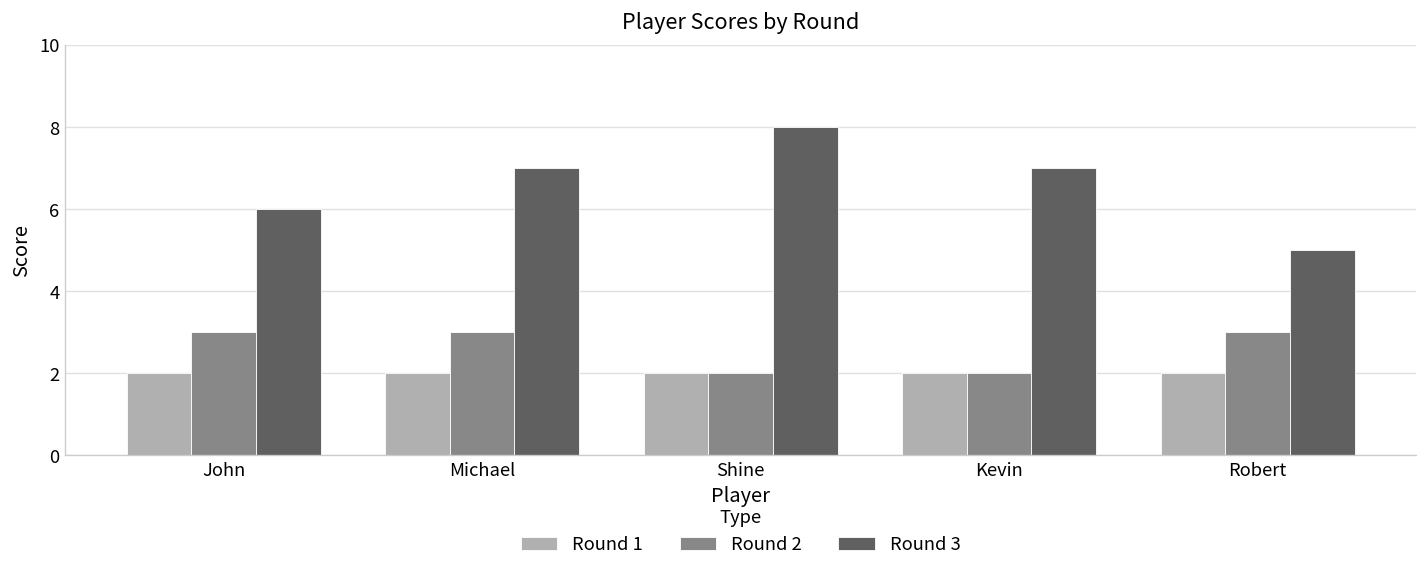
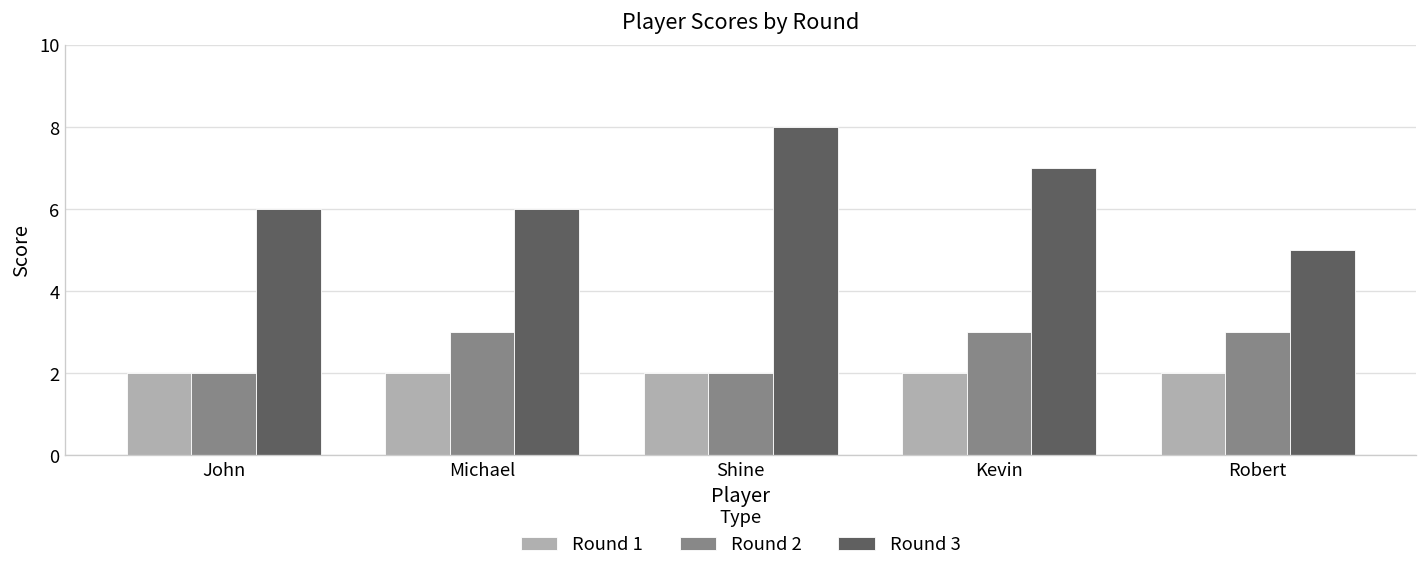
Round 2, John: 3 -> 2
Round 3, Michael: 7 -> 6
Round 2, Kevin: 2 -> 3
